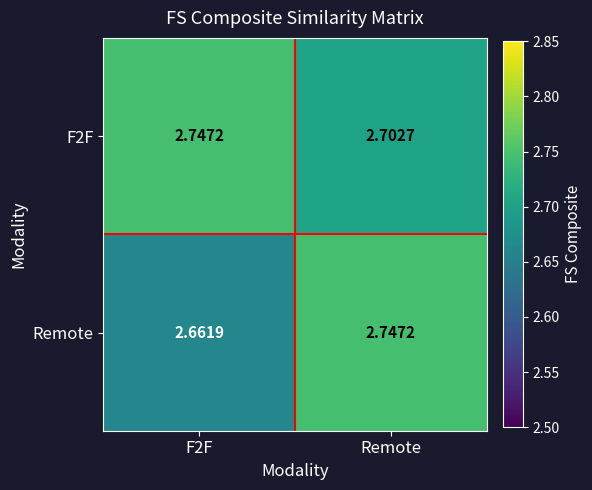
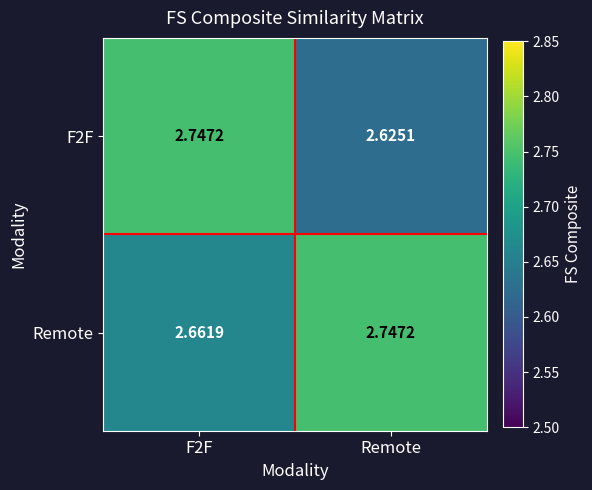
F2F, Remote: 2.7027 -> 2.6251
